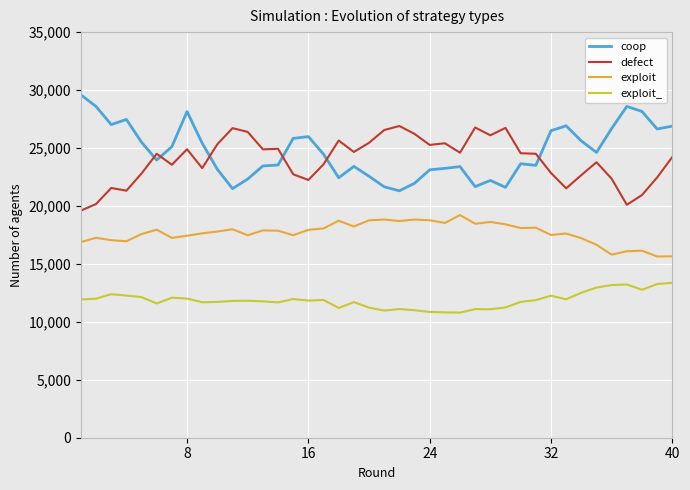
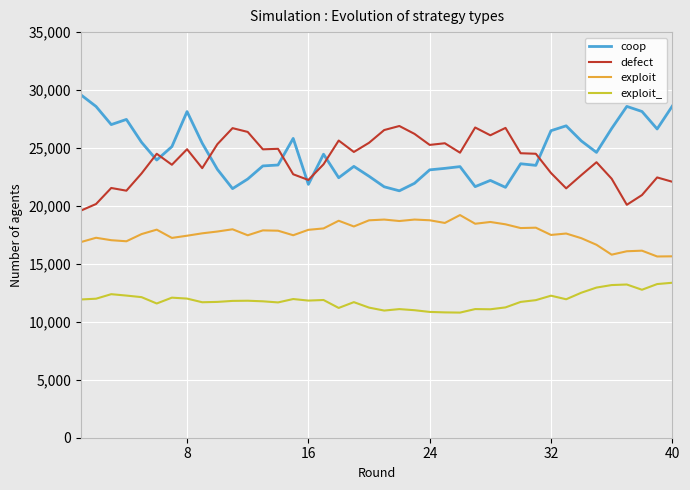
coop, 16: 26,000 -> 21,900
coop, 40: 26,900 -> 28,600
defect, 40: 24,200 -> 22,100
